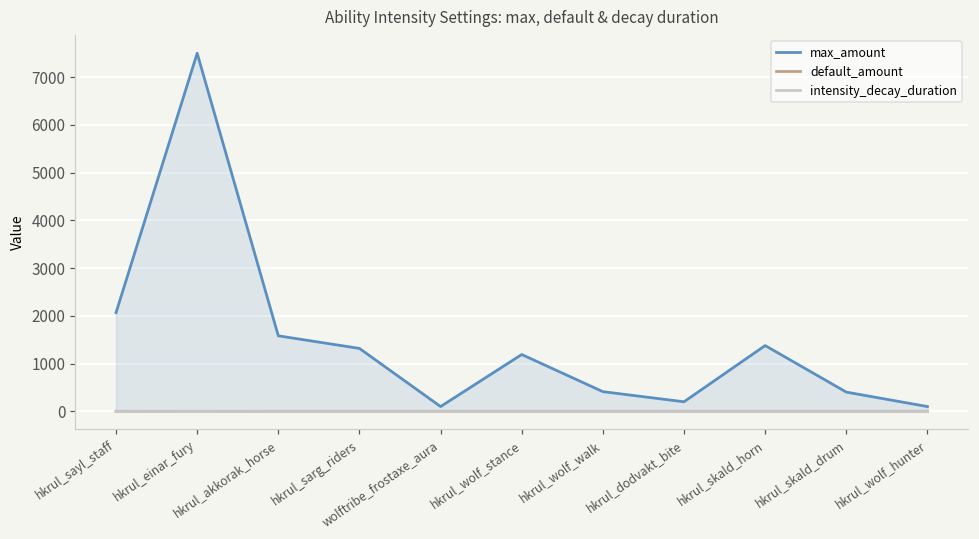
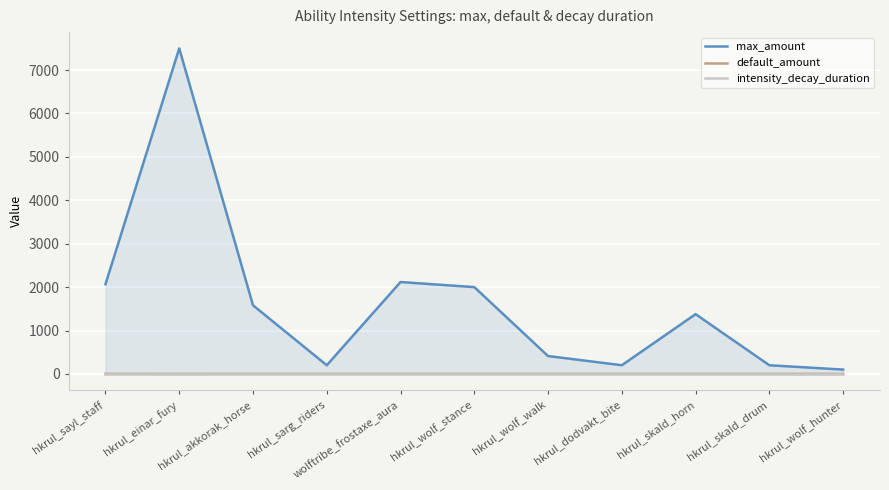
max_amount, hkrul_sarg_riders: 1300 -> 200
max_amount, wolftribe_frostaxe_aura: 100 -> 2100
max_amount, hkrul_wolf_stance: 1200 -> 2000
max_amount, hkrul_skald_drum: 400 -> 200
